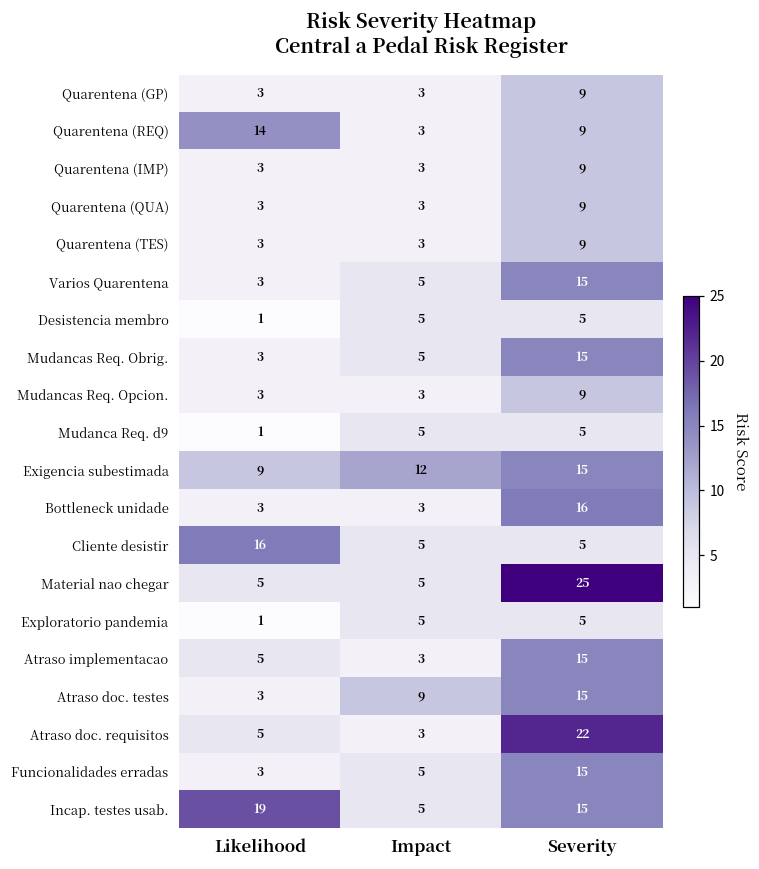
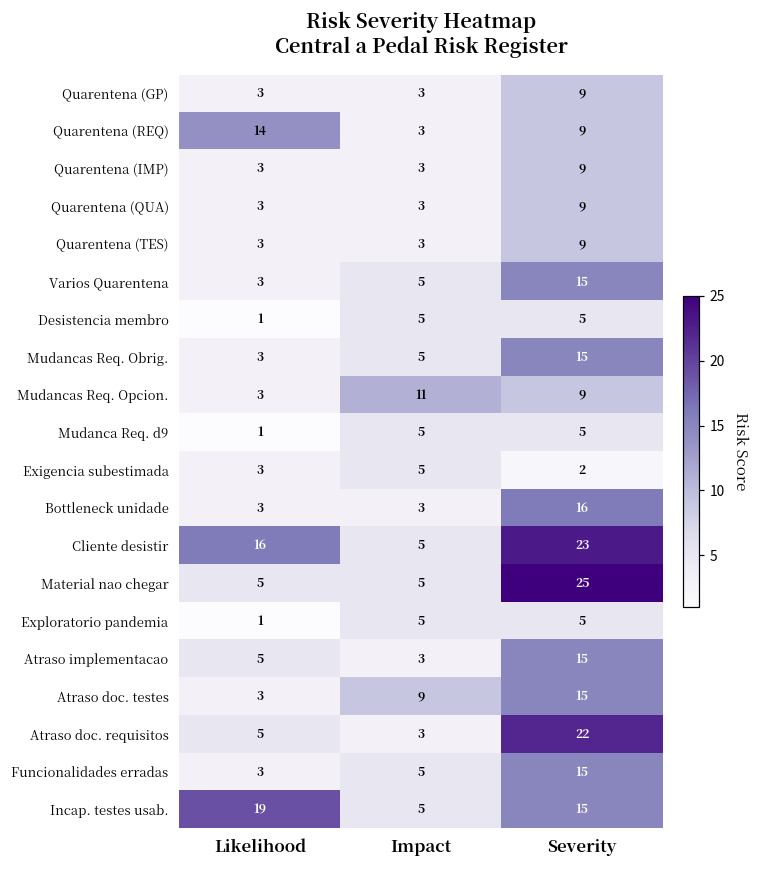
Mudancas Req. Opcion., Impact: 3 -> 11
Exigencia subestimada, Likelihood: 9 -> 3
Exigencia subestimada, Impact: 12 -> 5
Exigencia subestimada, Severity: 15 -> 2
Cliente desistir, Severity: 5 -> 23
